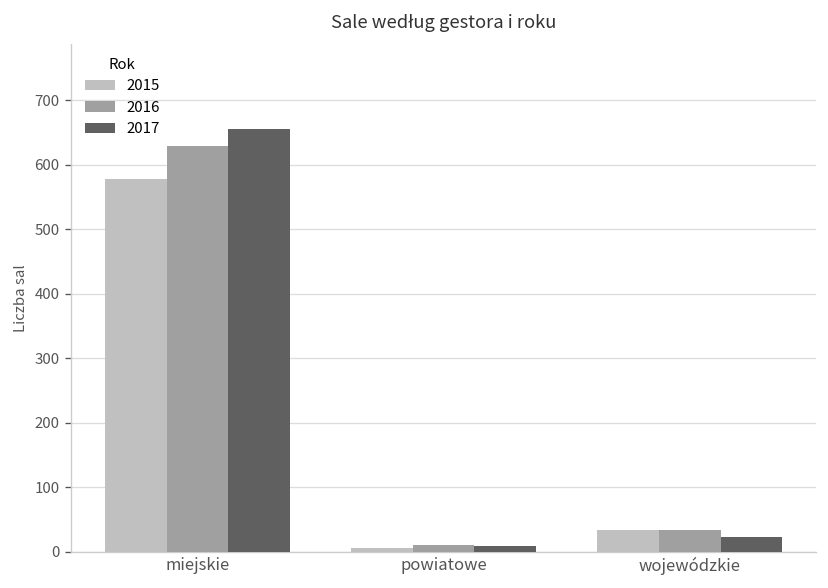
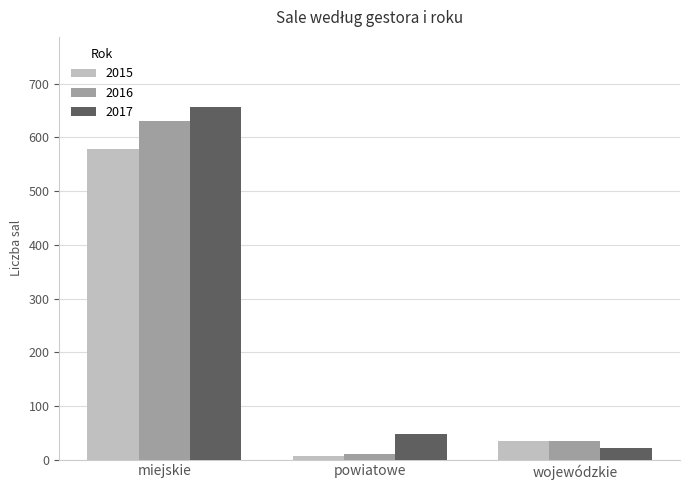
2017, powiatowe: 10 -> 50
